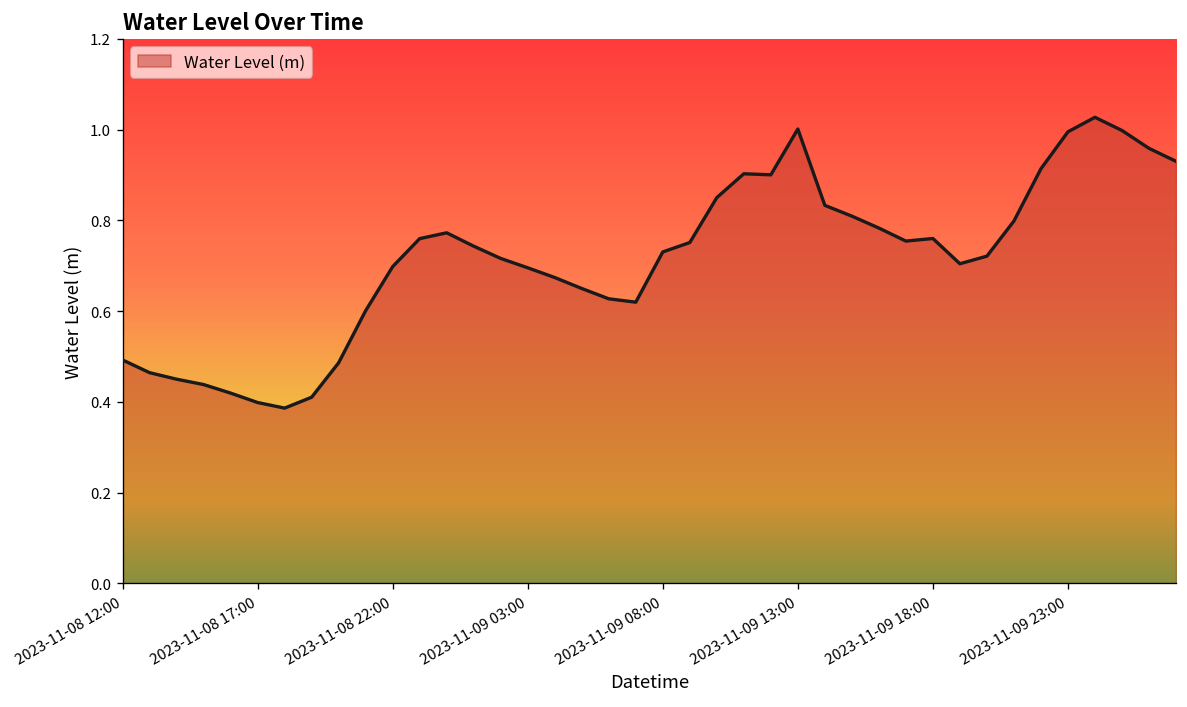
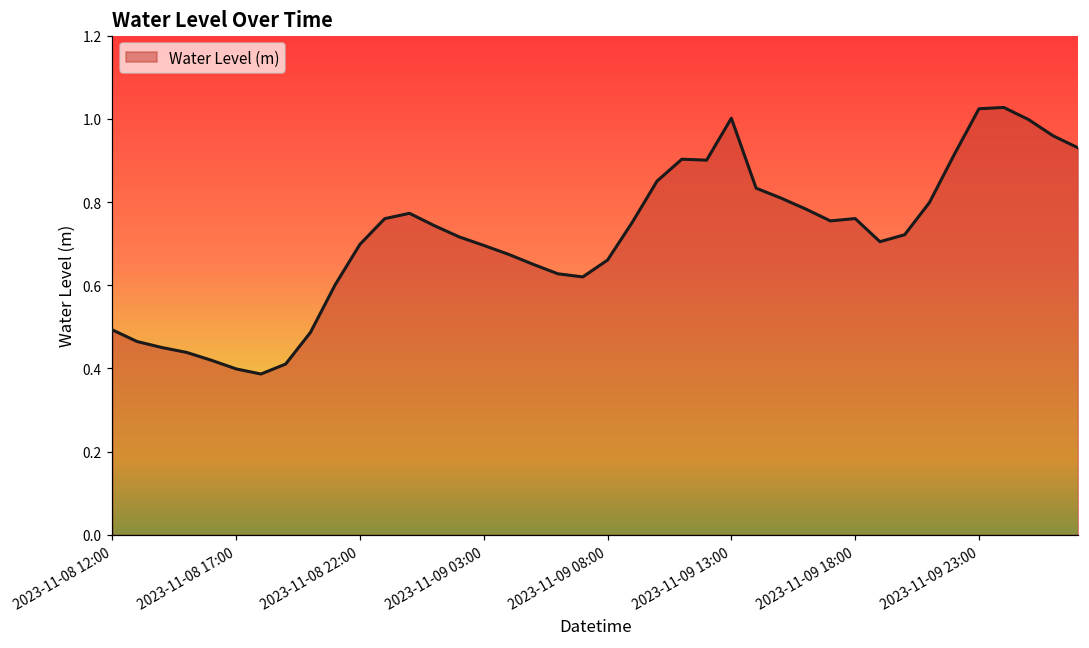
2023-11-09 08:00: 0.73 -> 0.66
2023-11-09 23:00: 1.00 -> 1.02
